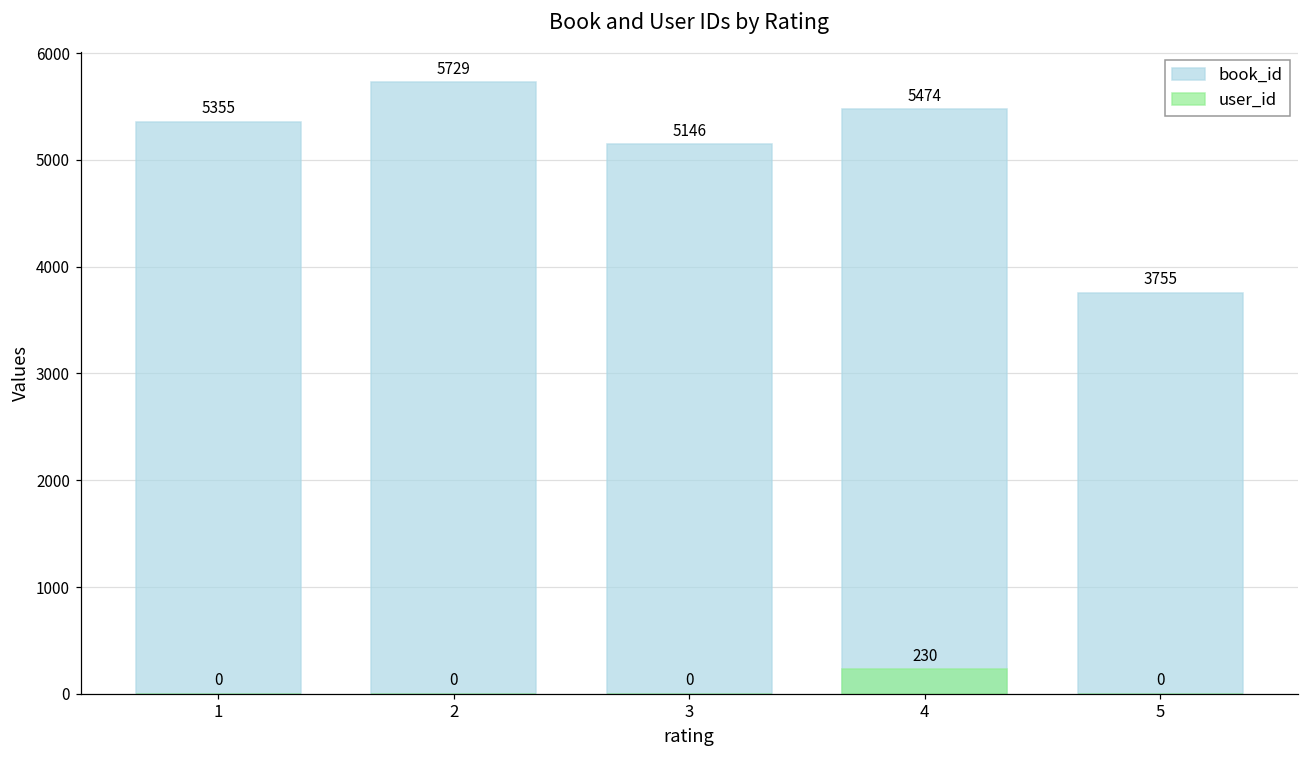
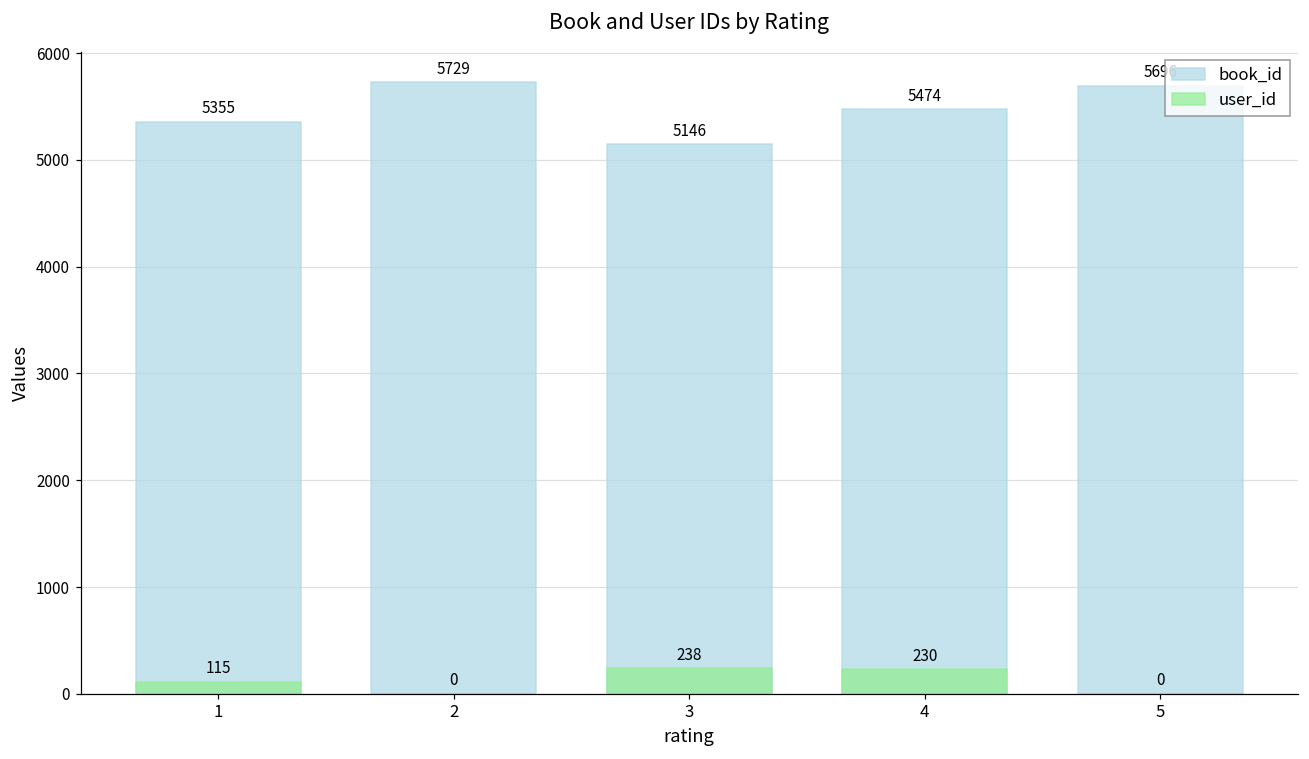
user_id, 1: 0 -> 115
user_id, 3: 0 -> 238
book_id, 5: 3800 -> 5700
